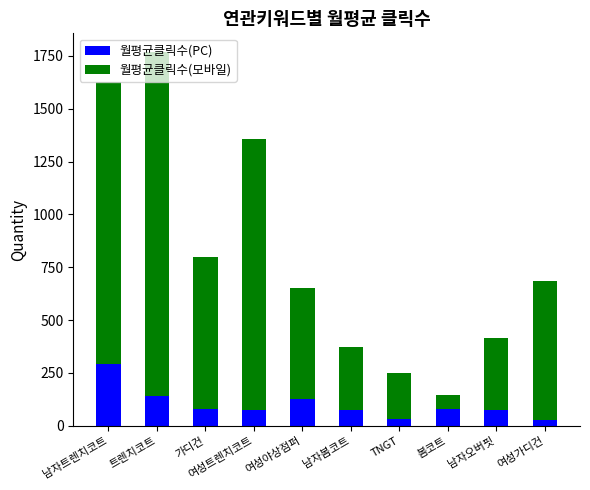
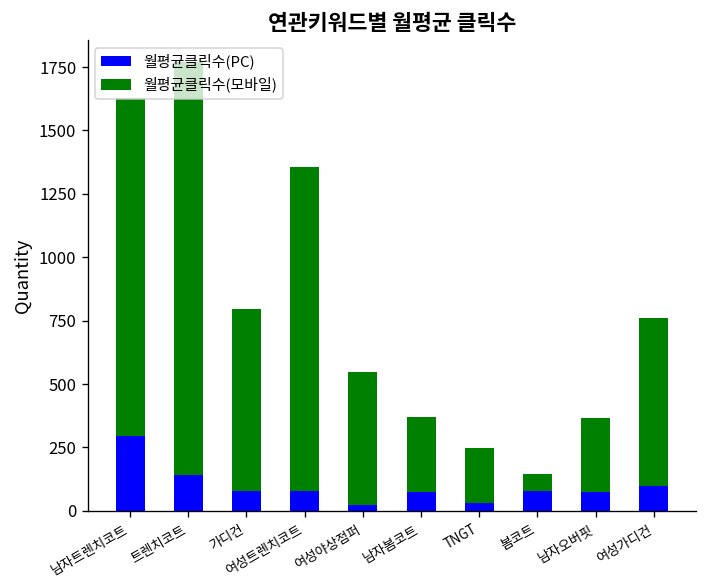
월평균클릭수(PC), 여성야상점퍼: 130 -> 20
월평균클릭수(모바일), 남자오버핏: 340 -> 290
월평균클릭수(PC), 여성가디건: 20 -> 100
